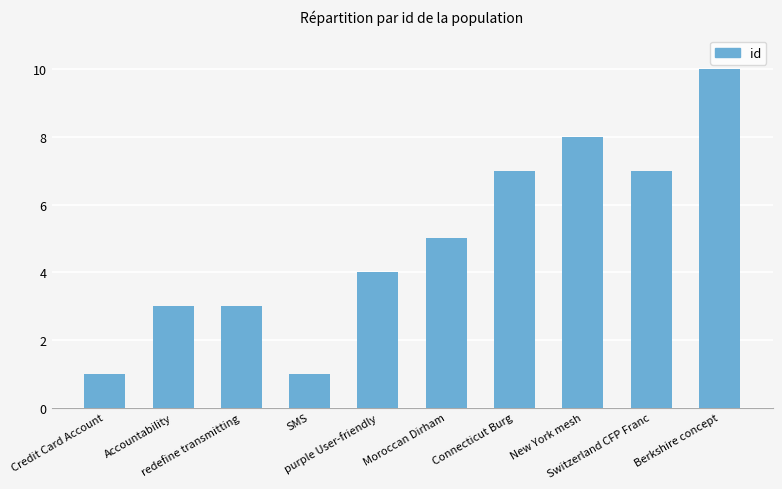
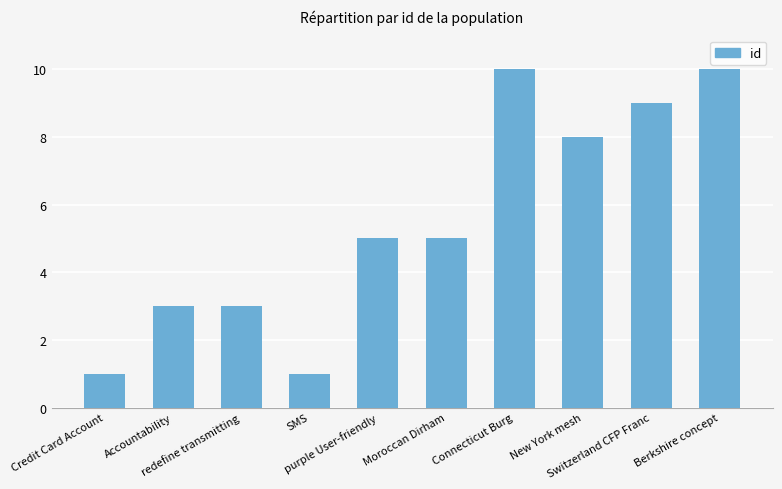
purple User-friendly: 4 -> 5
Connecticut Burg: 7 -> 10
Switzerland CFP Franc: 7 -> 9
